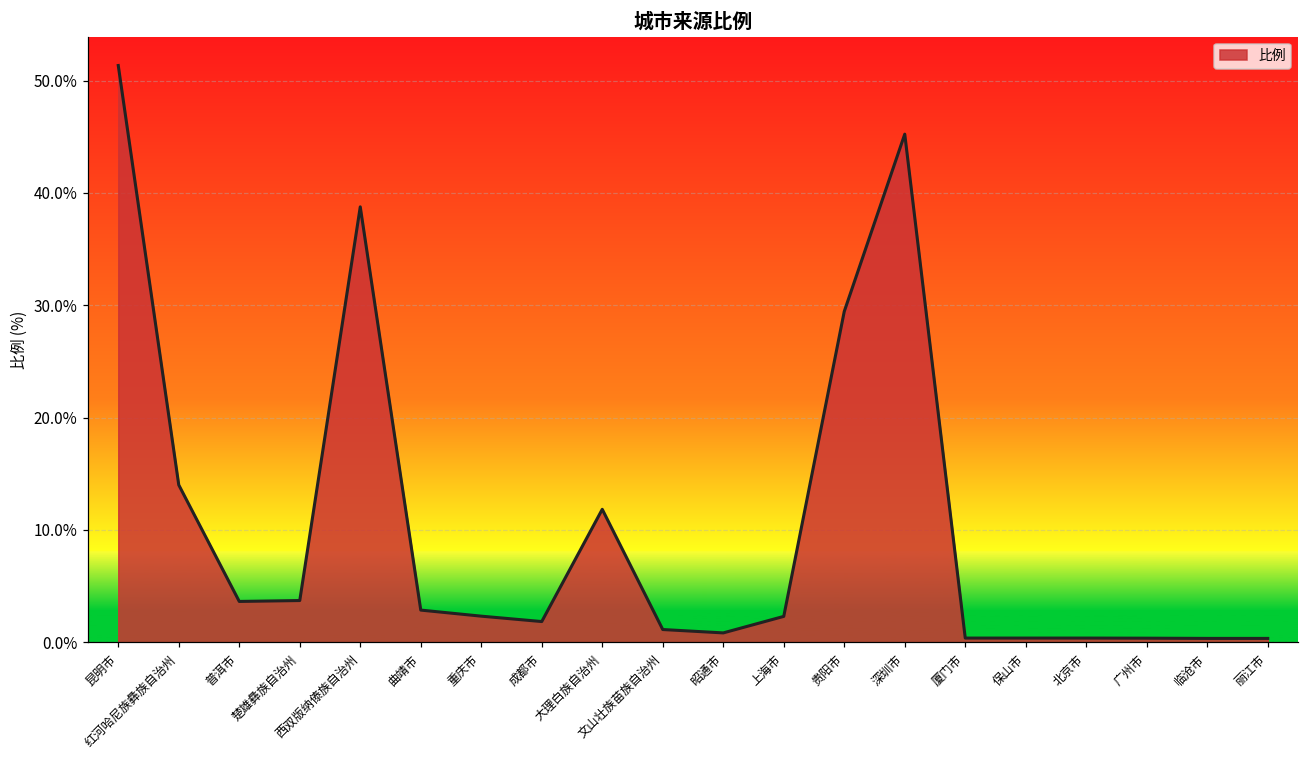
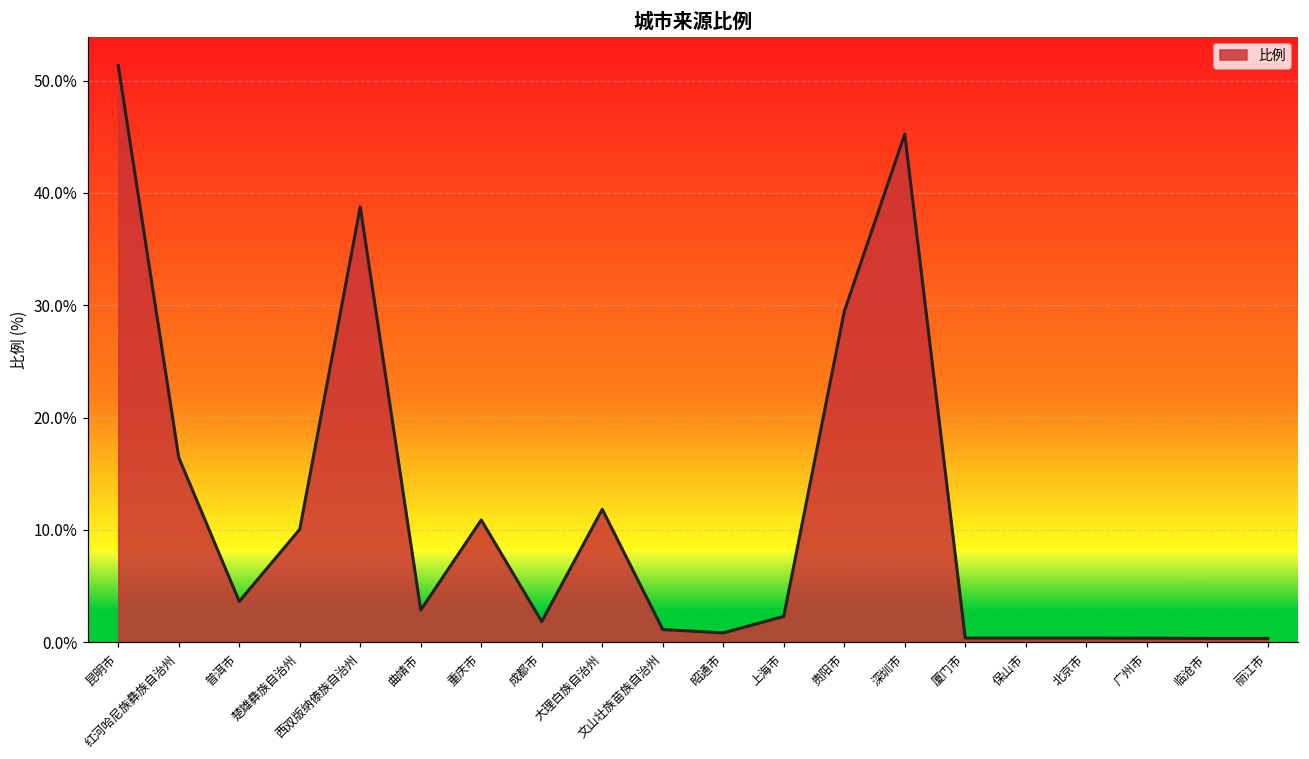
红河哈尼族彝族自治州: 14.0% -> 16.5%
楚雄彝族自治州: 3.7% -> 10.1%
重庆市: 2.3% -> 10.9%
